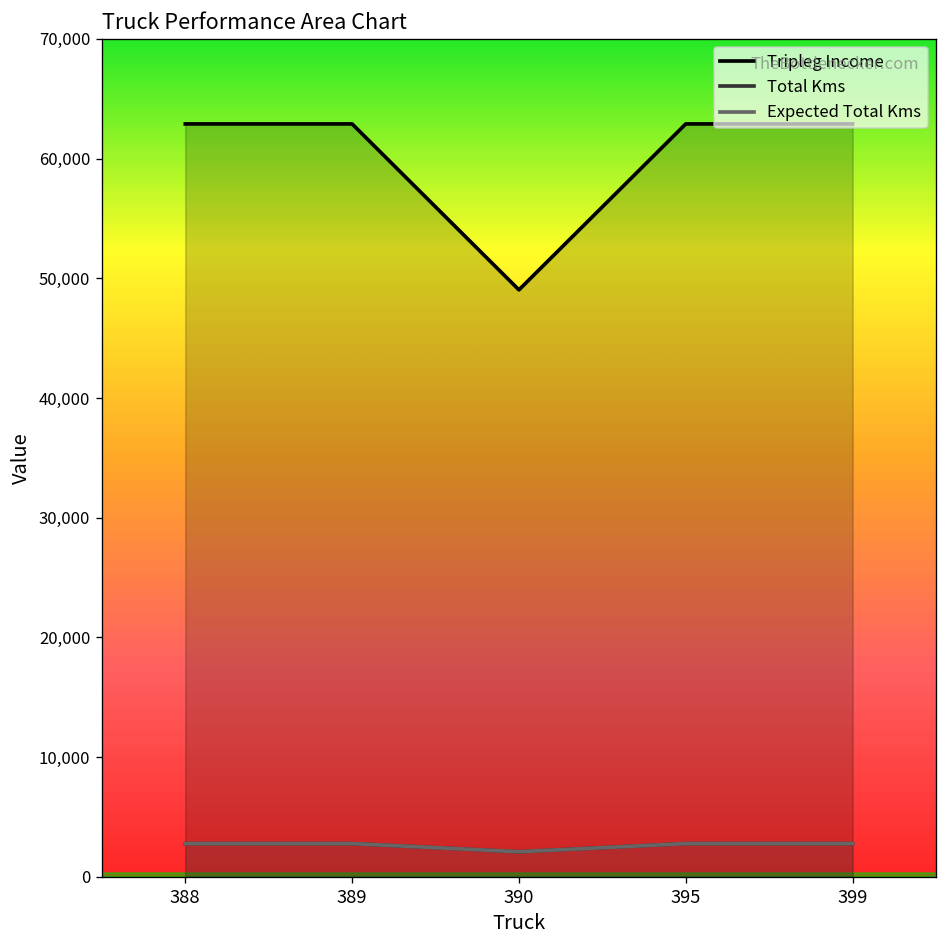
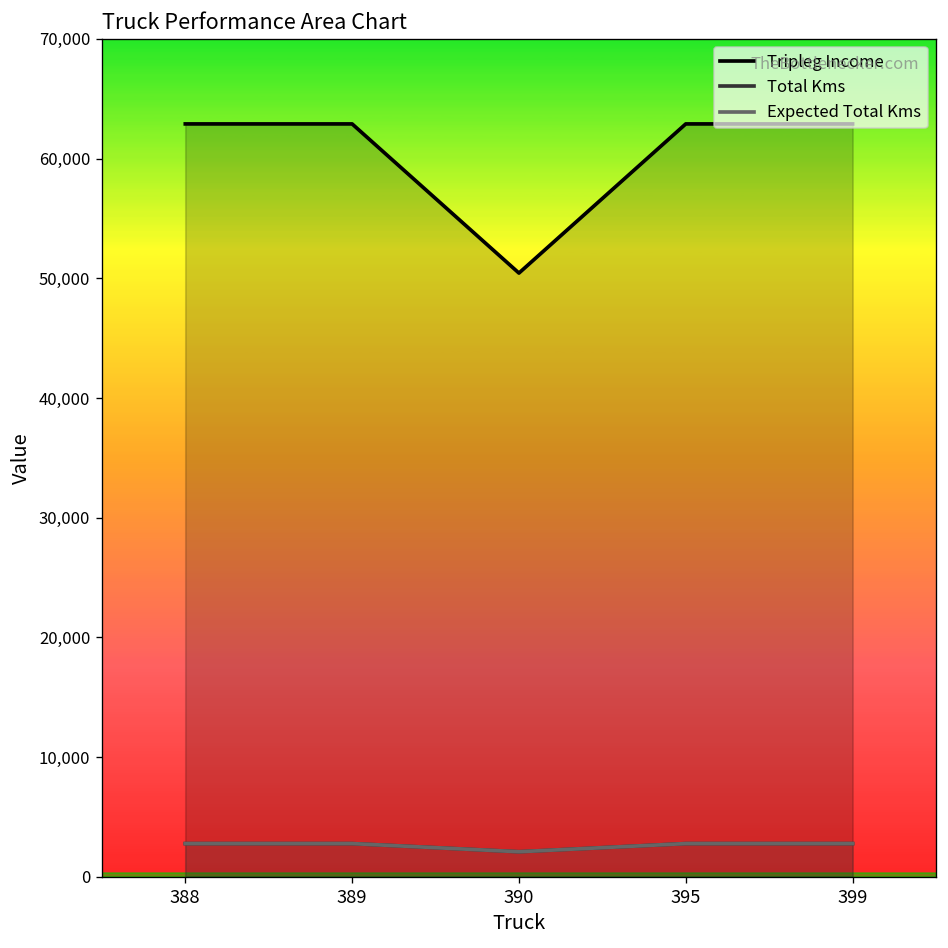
Tripleg Income, 390: 49,000 -> 50,000
